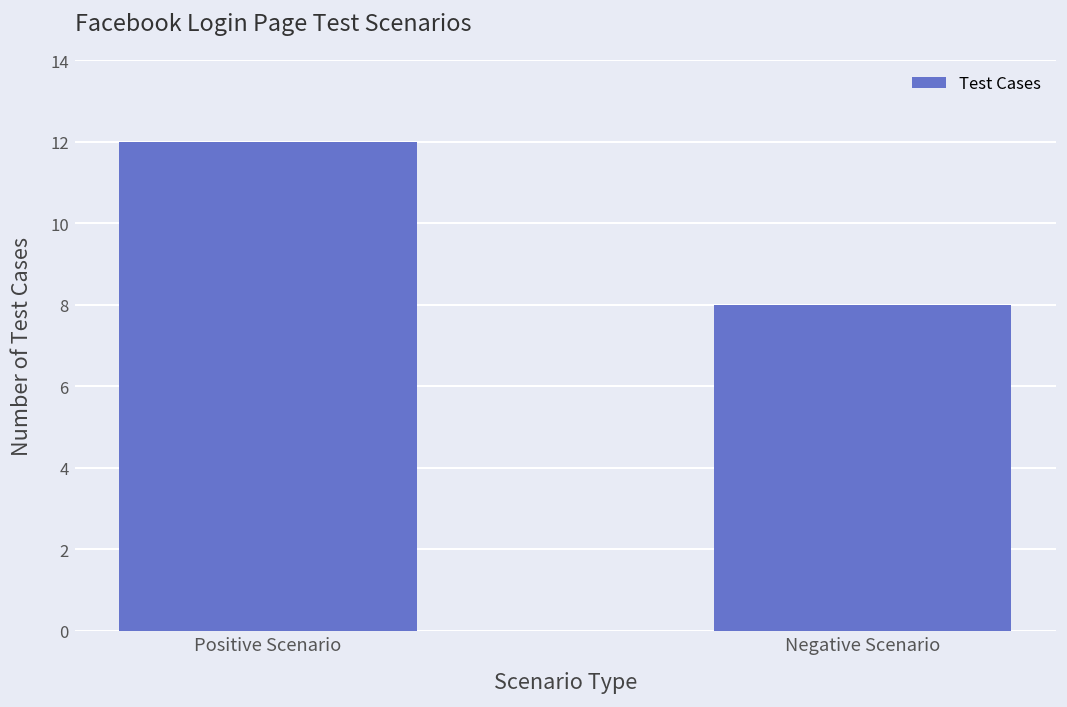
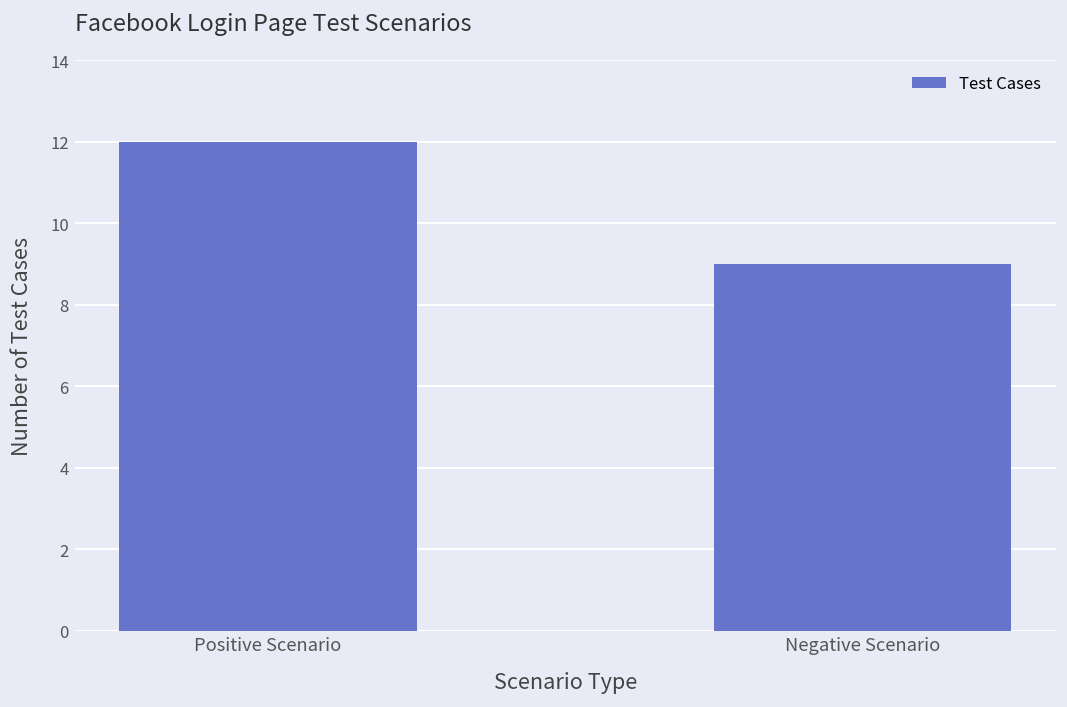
Negative Scenario: 8 -> 9
